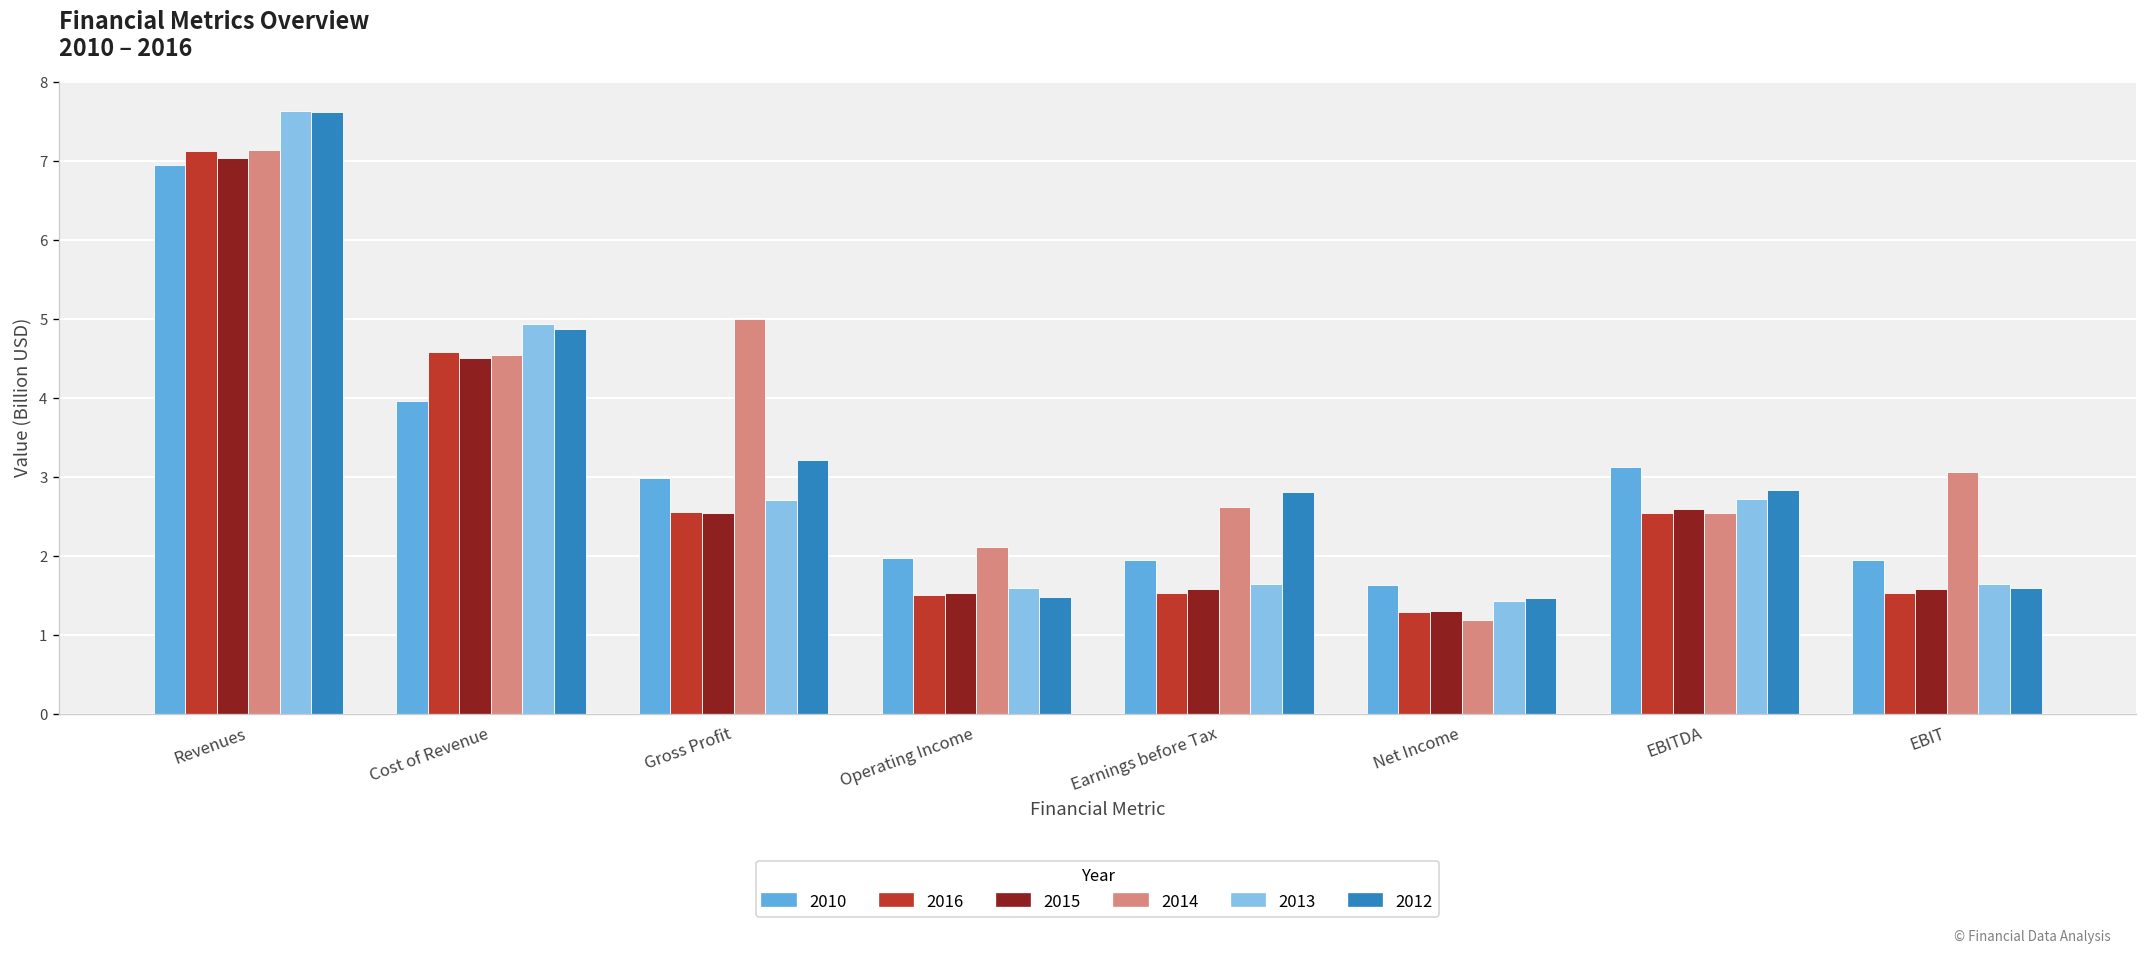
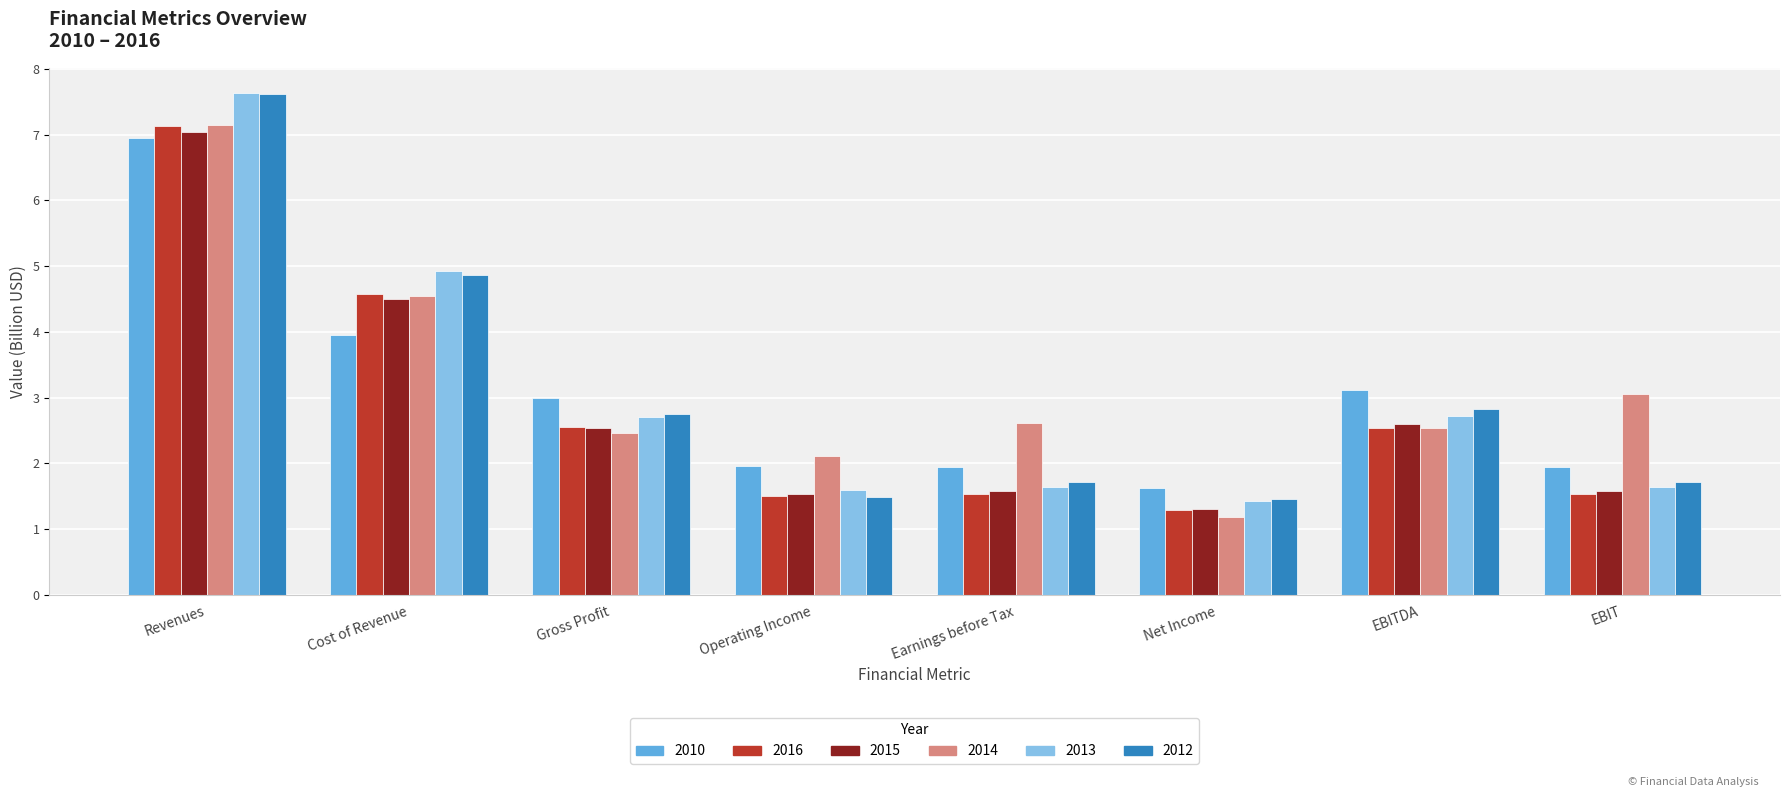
2014, Gross Profit: 5.0 -> 2.5
2012, Gross Profit: 3.2 -> 2.8
2012, Earnings before Tax: 2.8 -> 1.7
2012, EBIT: 1.6 -> 1.7
